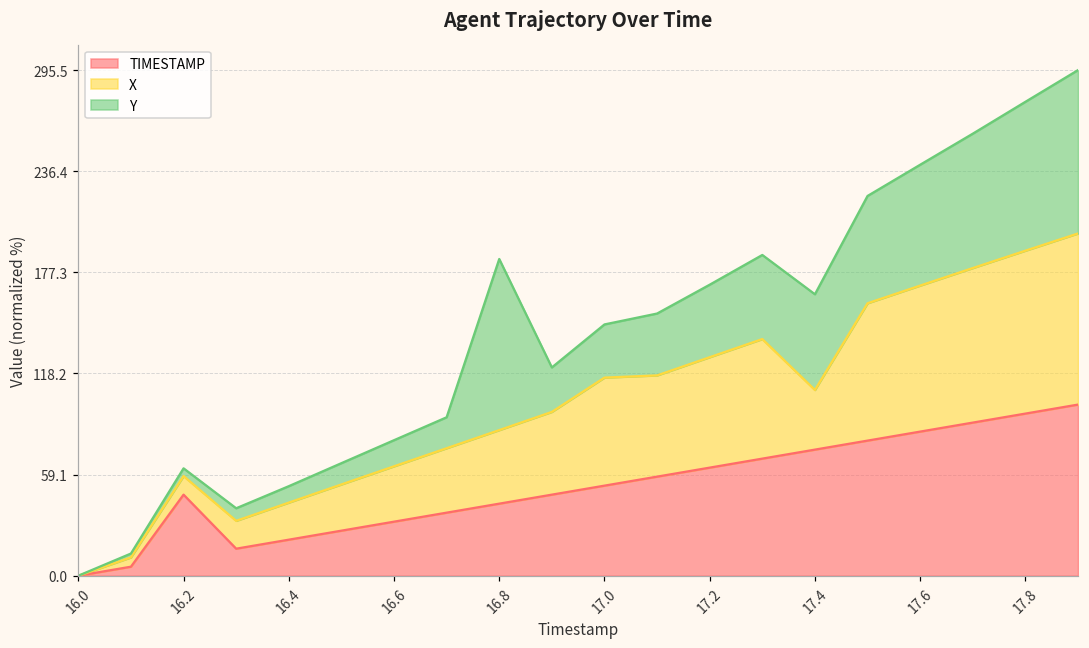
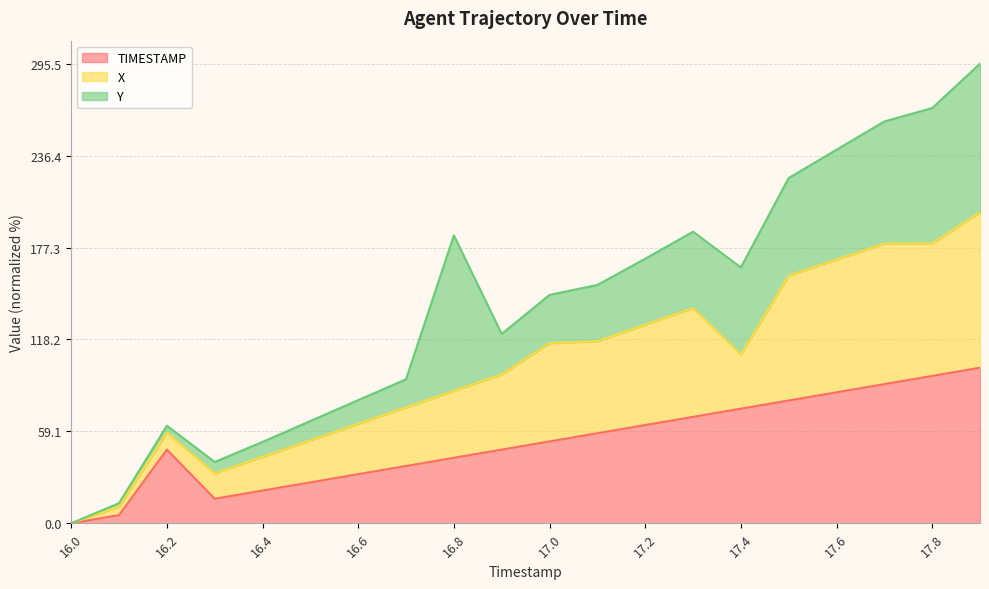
X, 17.8: 95 -> 85
